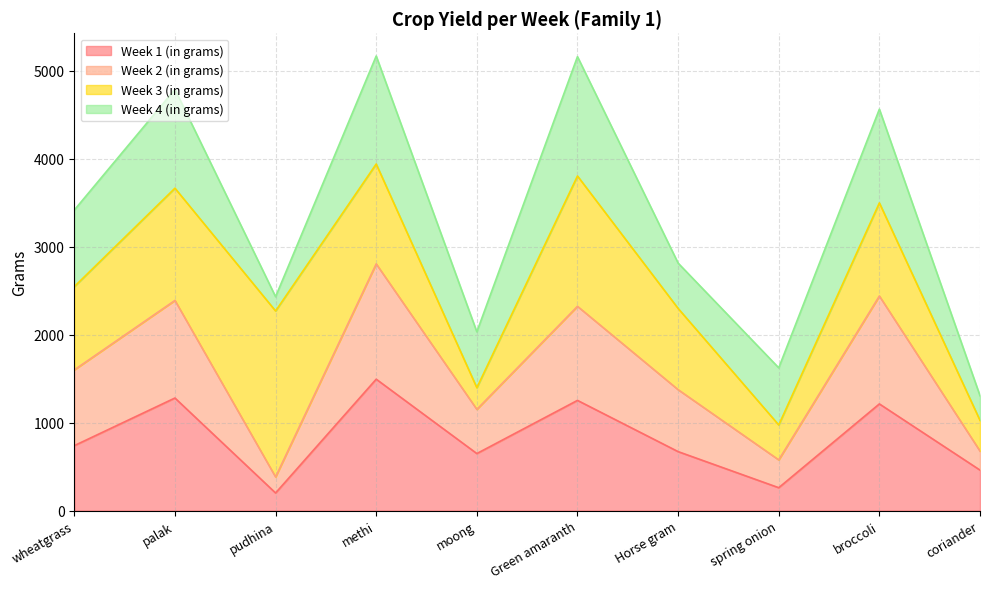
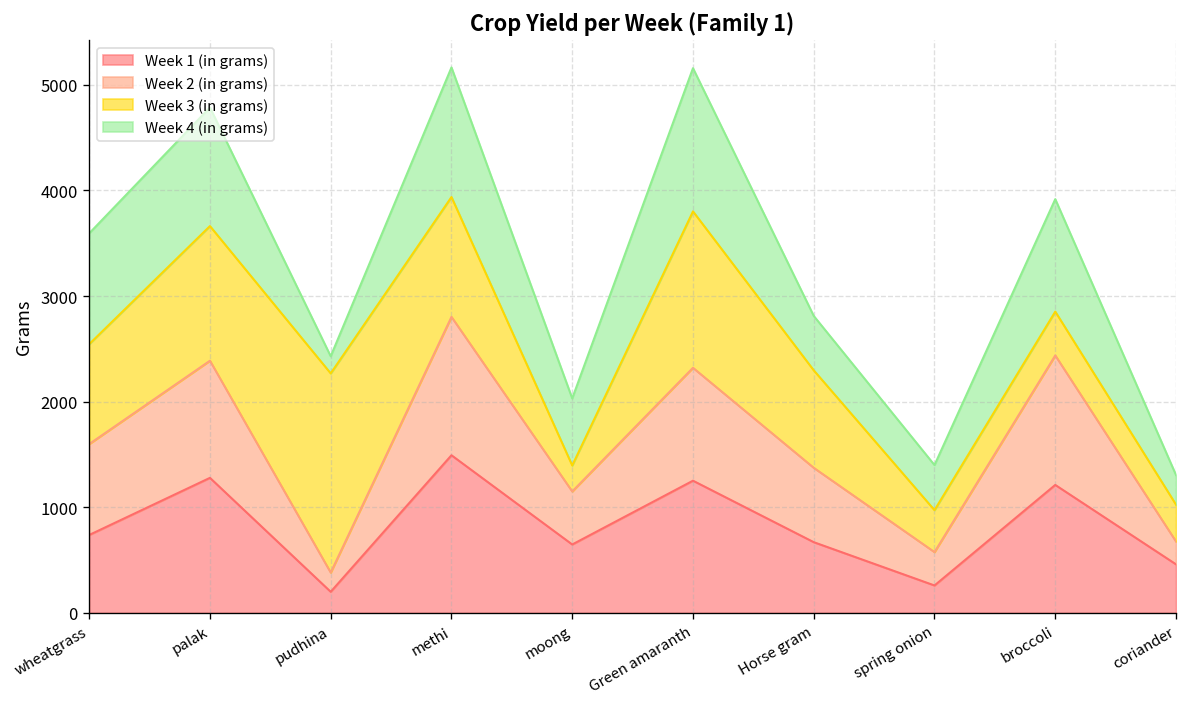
Week 4 (in grams), wheatgrass: 900 -> 1000
Week 4 (in grams), spring onion: 600 -> 400
Week 3 (in grams), broccoli: 1100 -> 400
